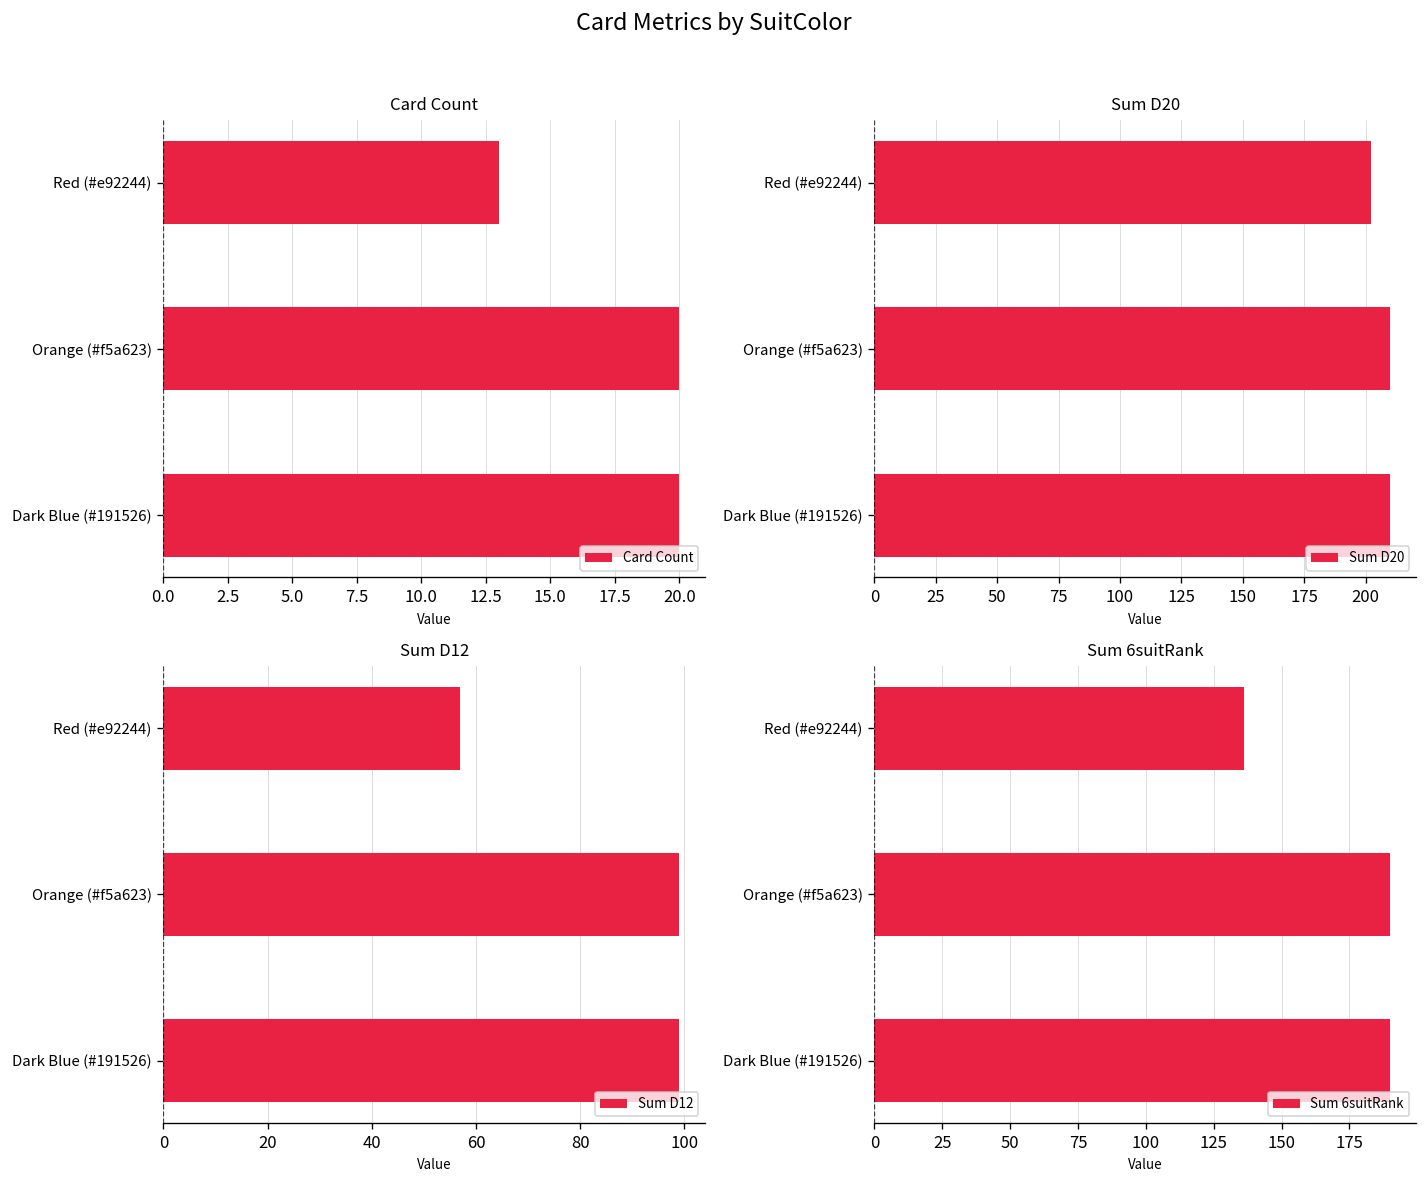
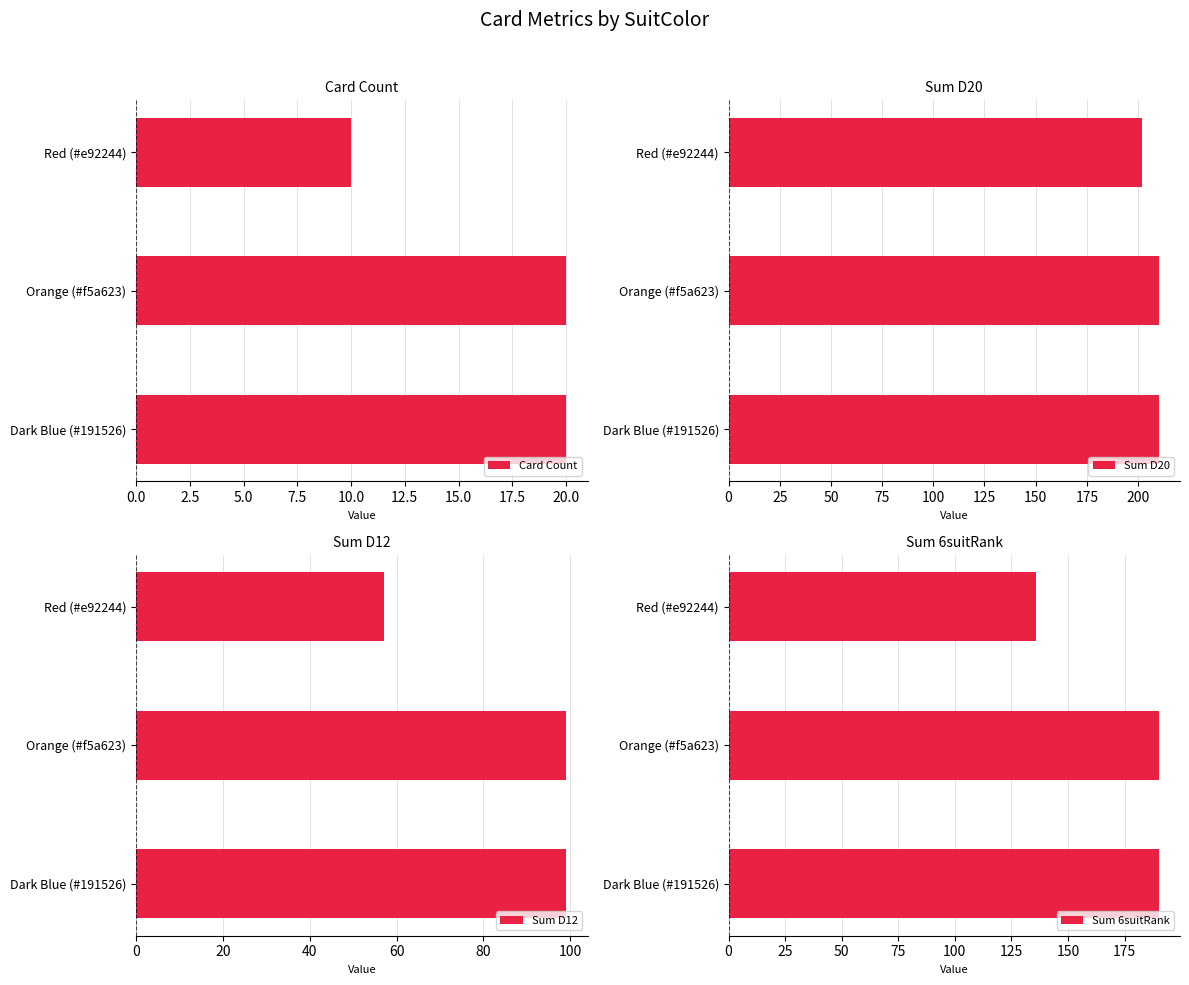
Card Count, Red (#e92244): 13 -> 10
